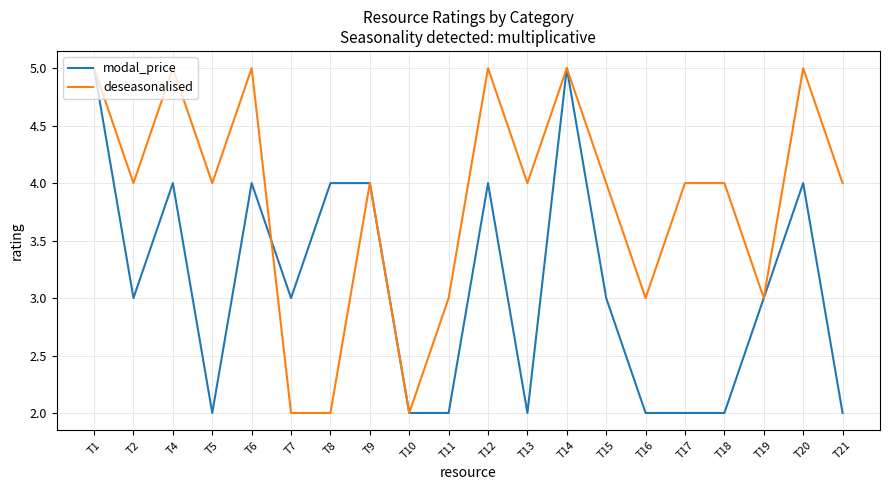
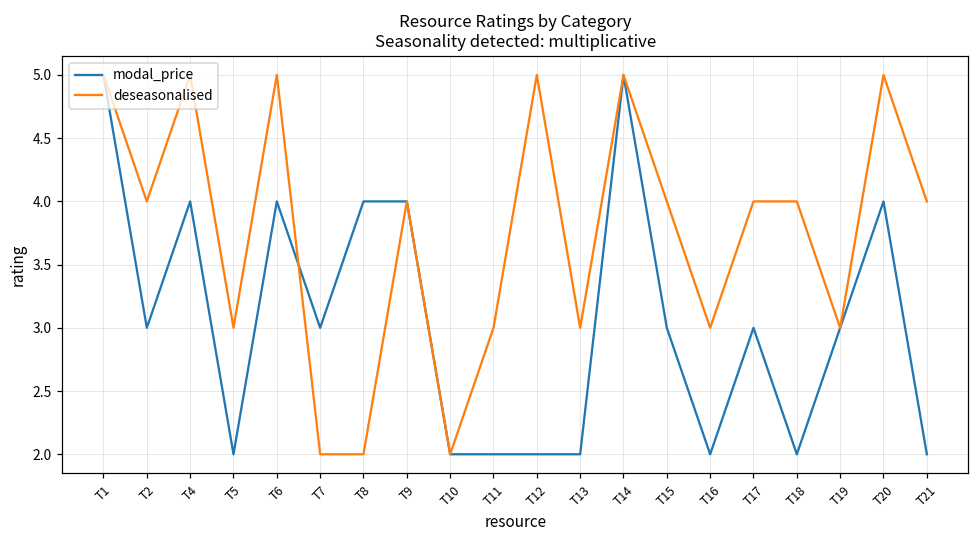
deseasonalised, T5: 4 -> 3
modal_price, T12: 4 -> 2
deseasonalised, T13: 4 -> 3
modal_price, T17: 2 -> 3
